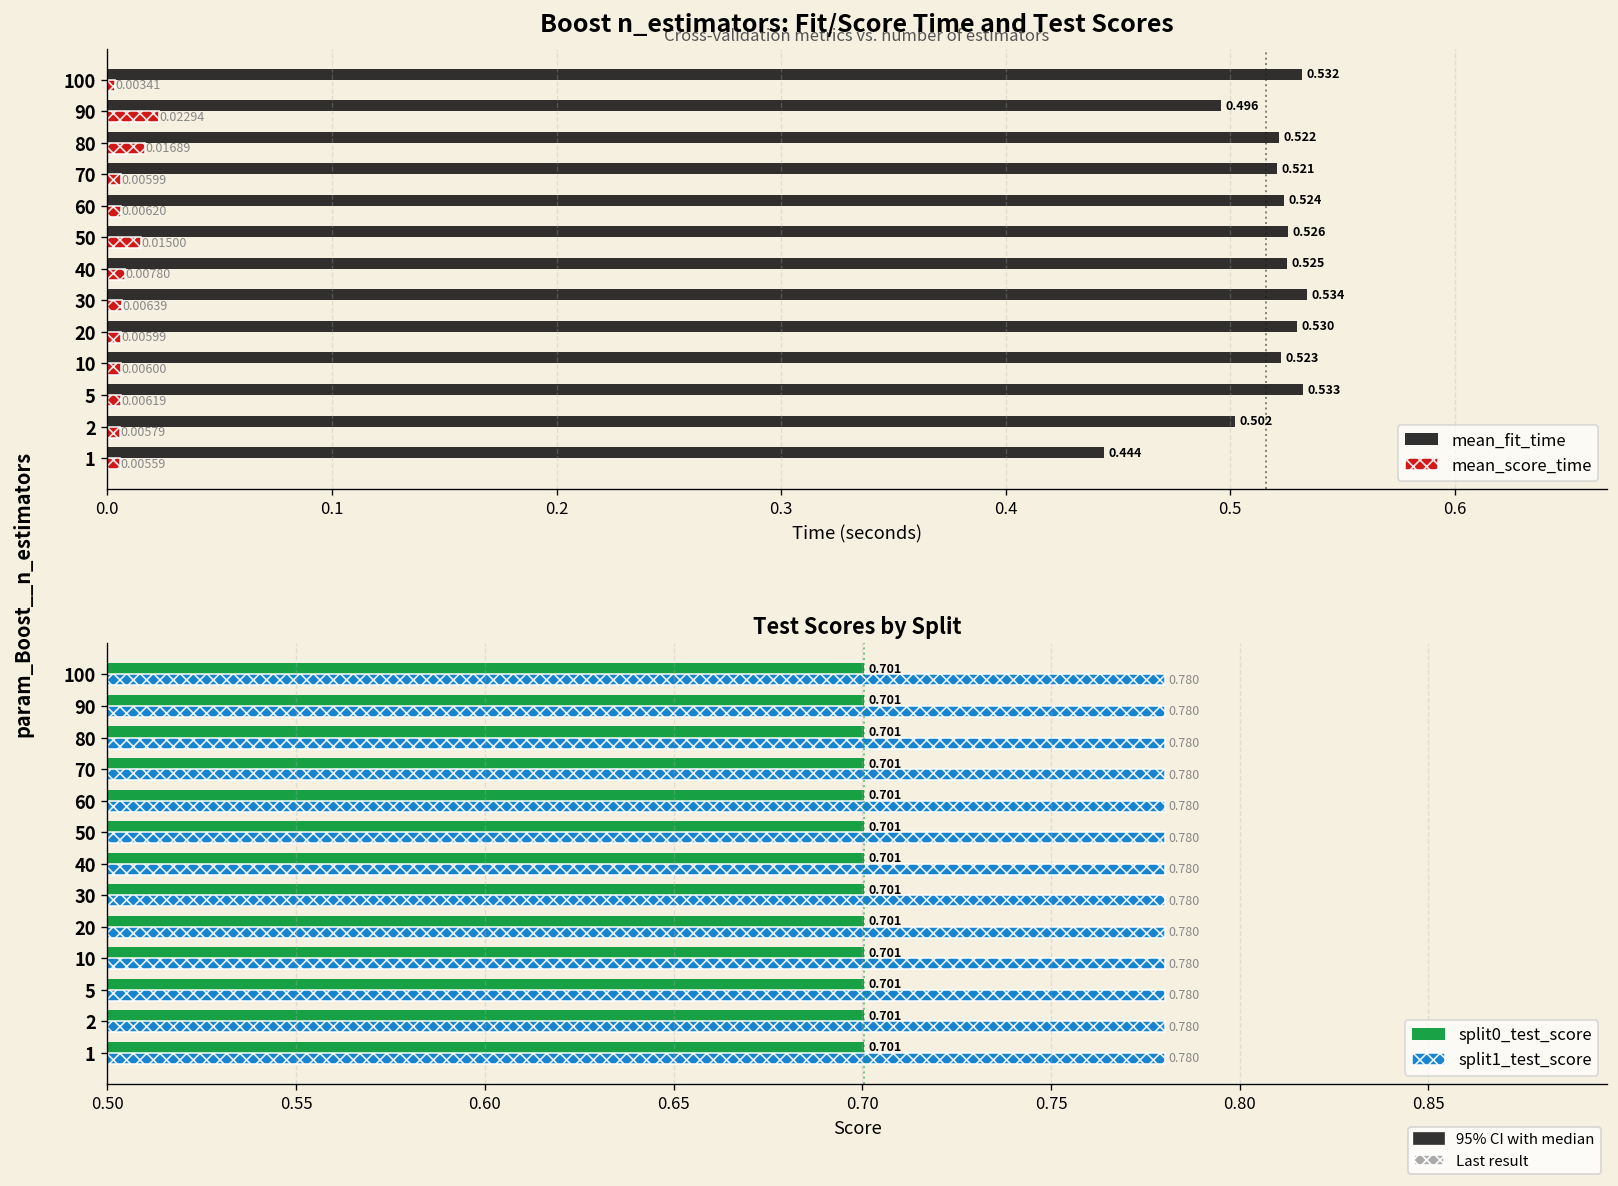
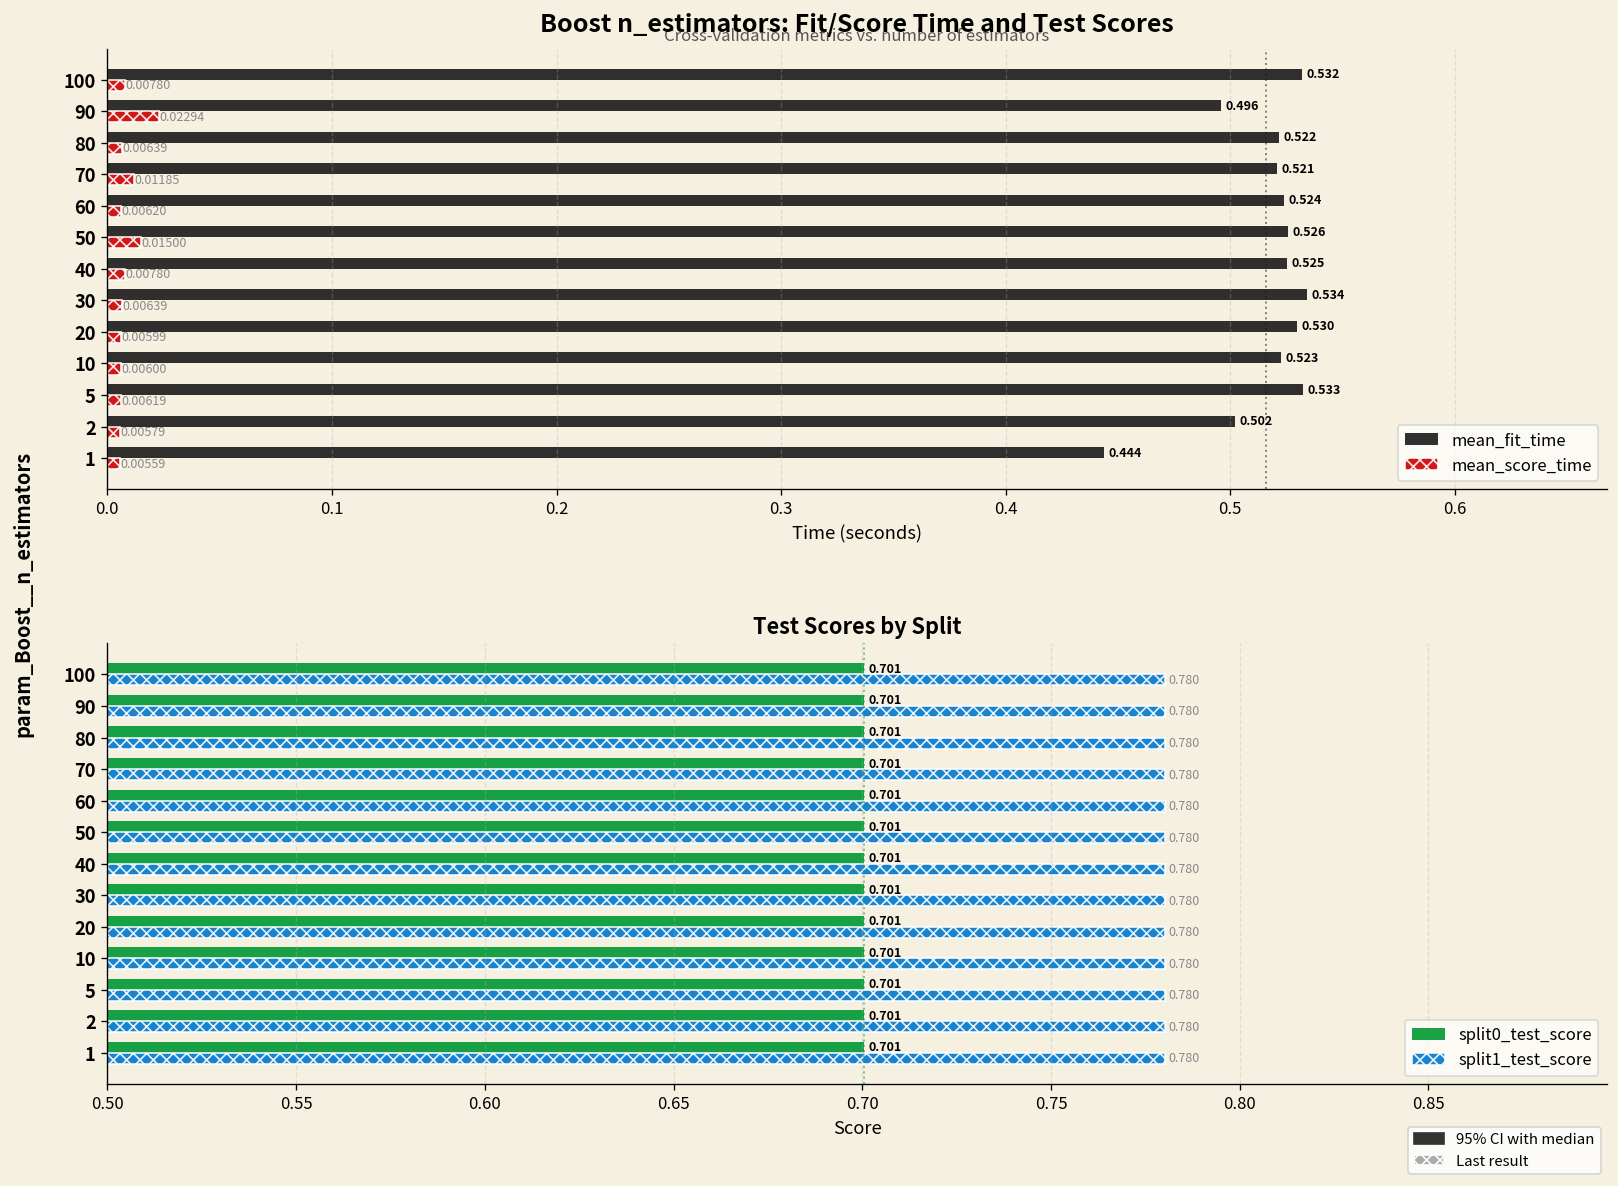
Boost n_estimators: Fit/Score Time and Test Scores, mean_score_time, 100: 0.00341 -> 0.00780
Boost n_estimators: Fit/Score Time and Test Scores, mean_score_time, 80: 0.01689 -> 0.00639
Boost n_estimators: Fit/Score Time and Test Scores, mean_score_time, 70: 0.00599 -> 0.01185
